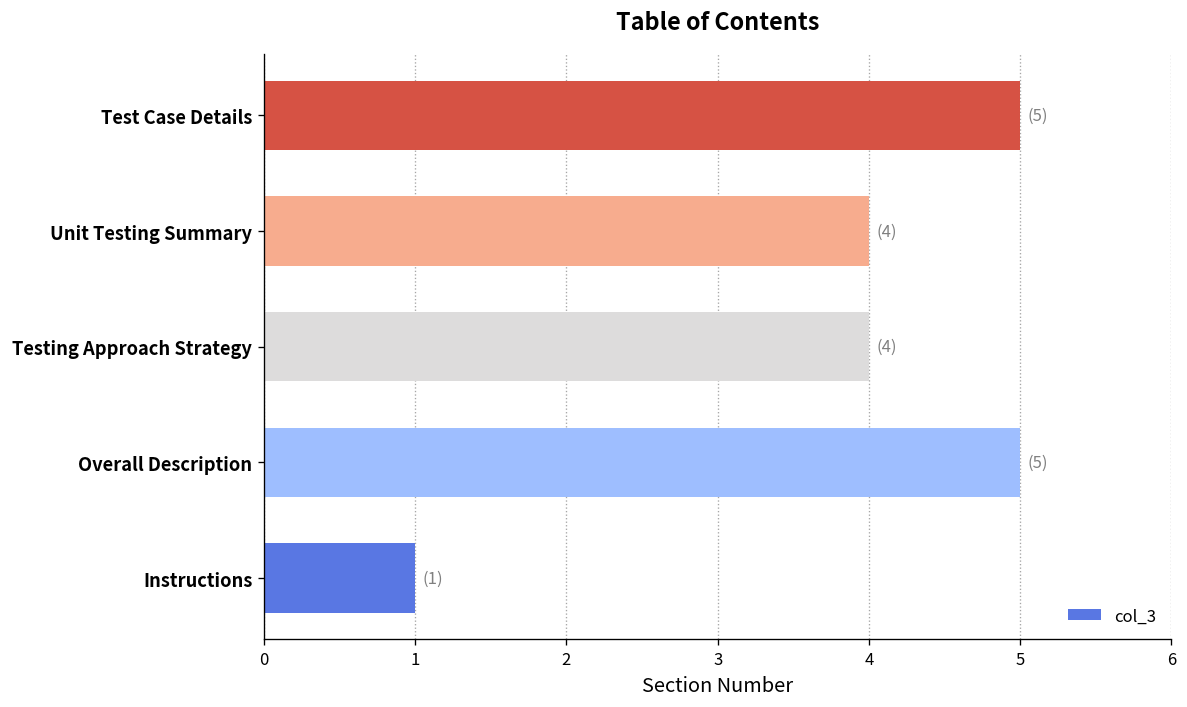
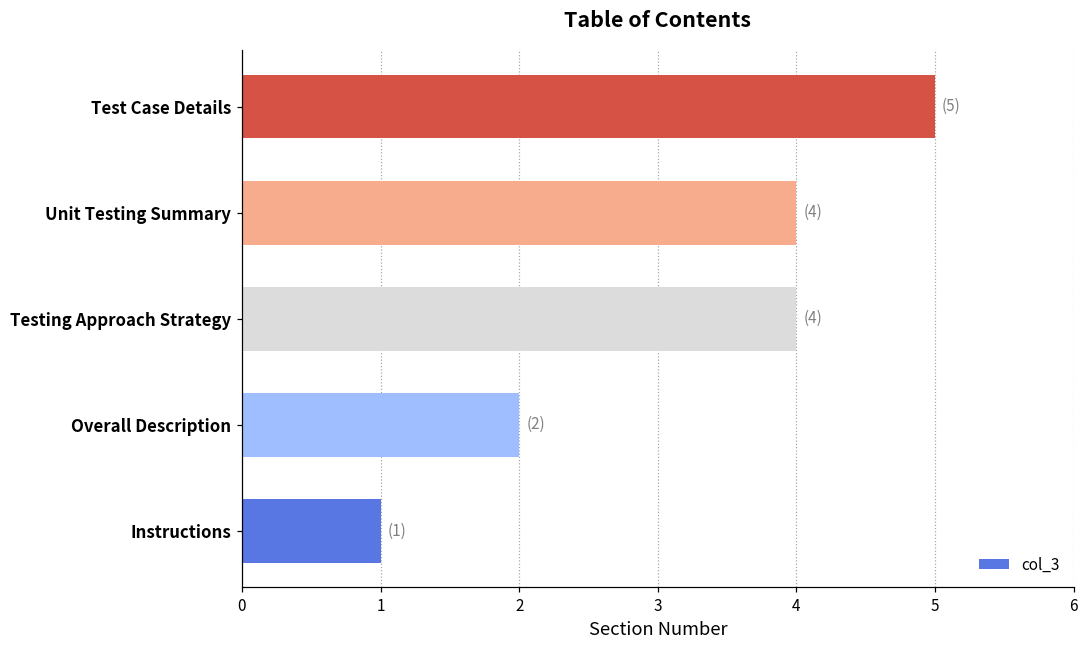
Overall Description: (5) -> (2)
